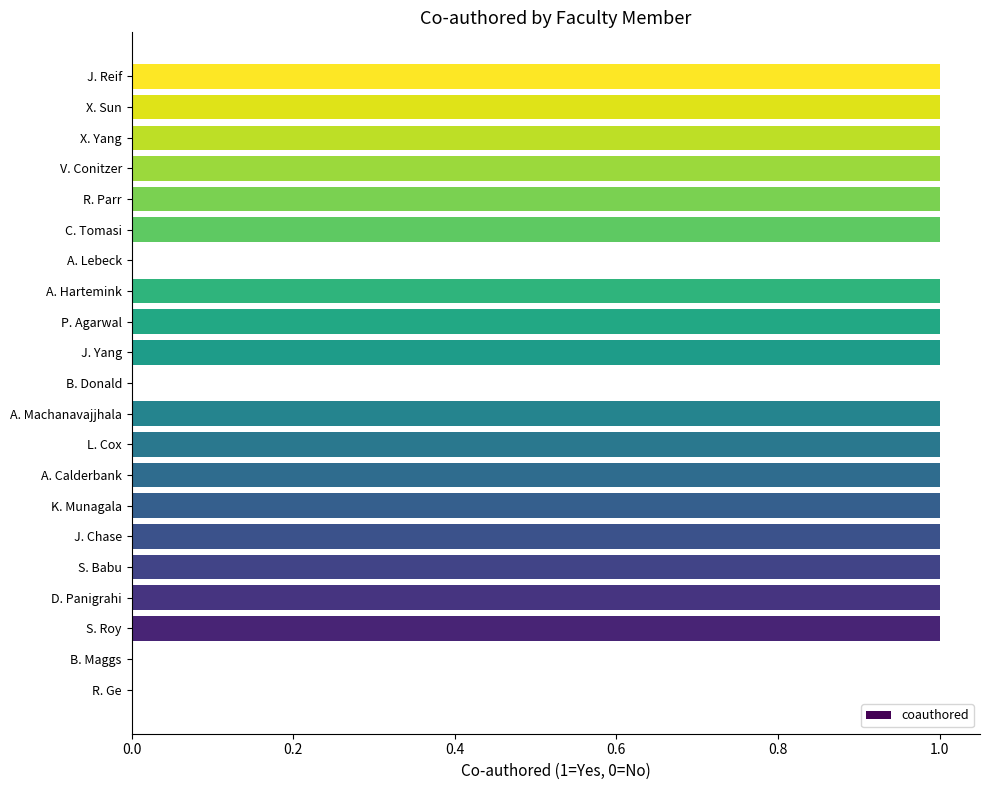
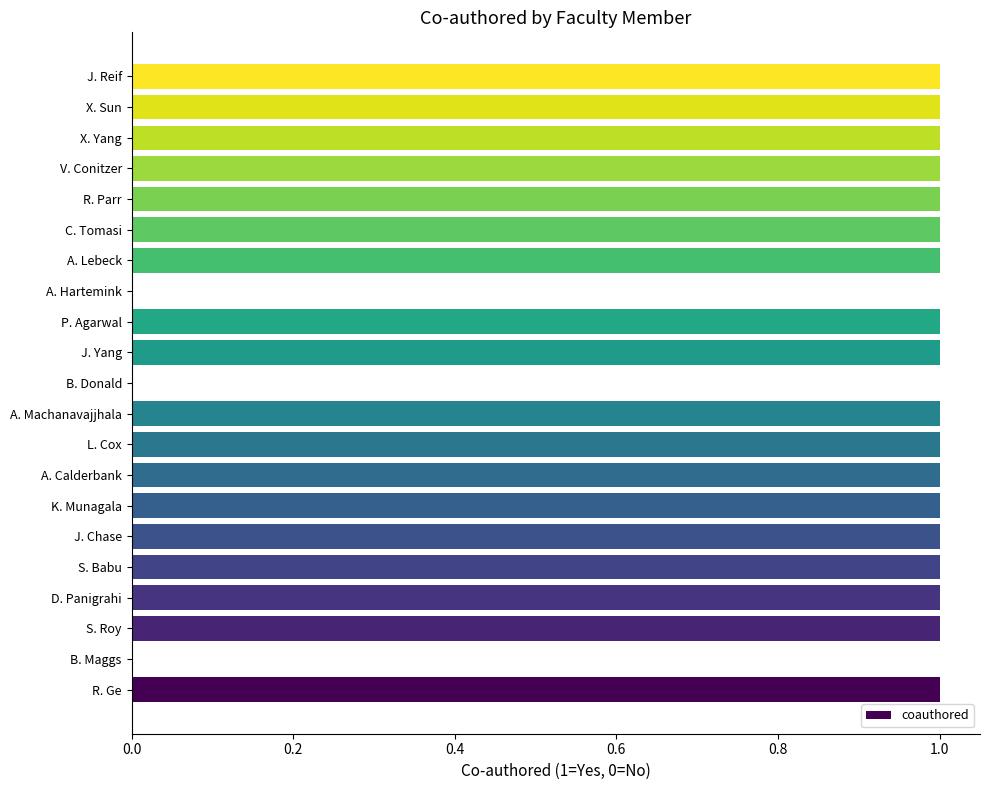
A. Lebeck: 0 -> 1
A. Hartemink: 1 -> 0
R. Ge: 0 -> 1
